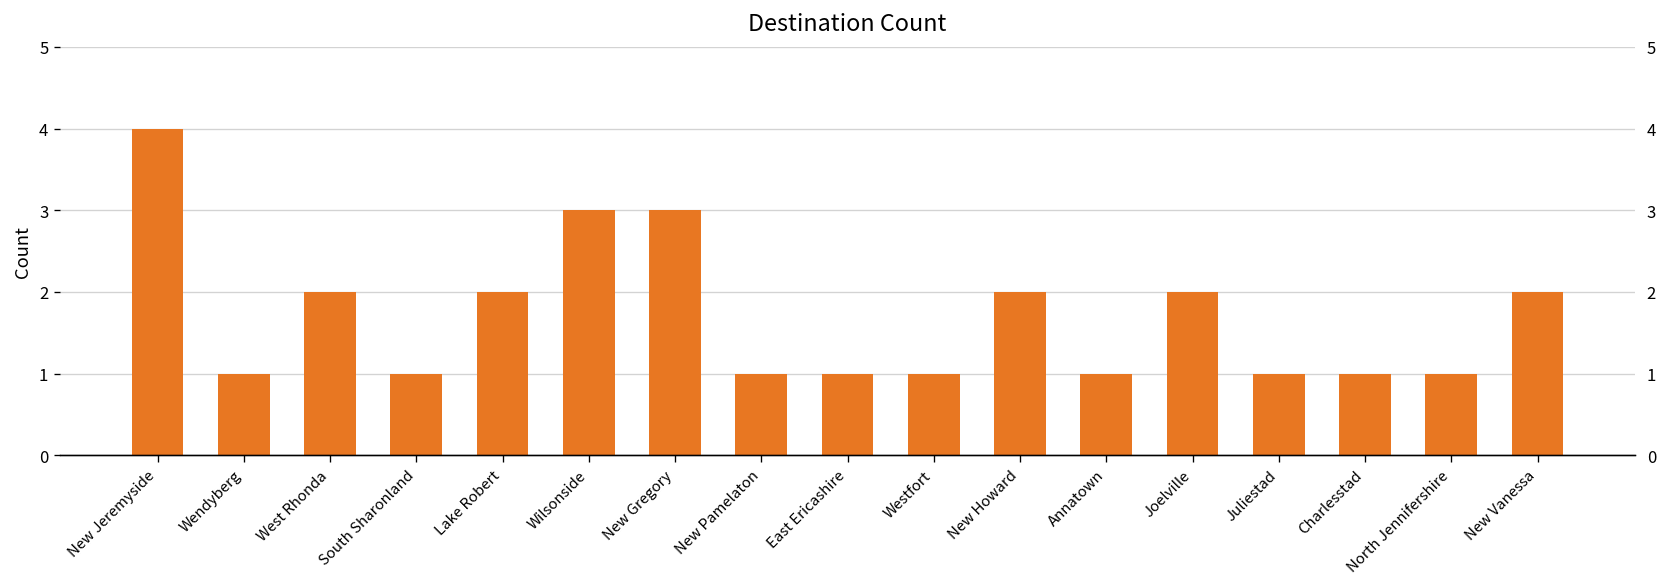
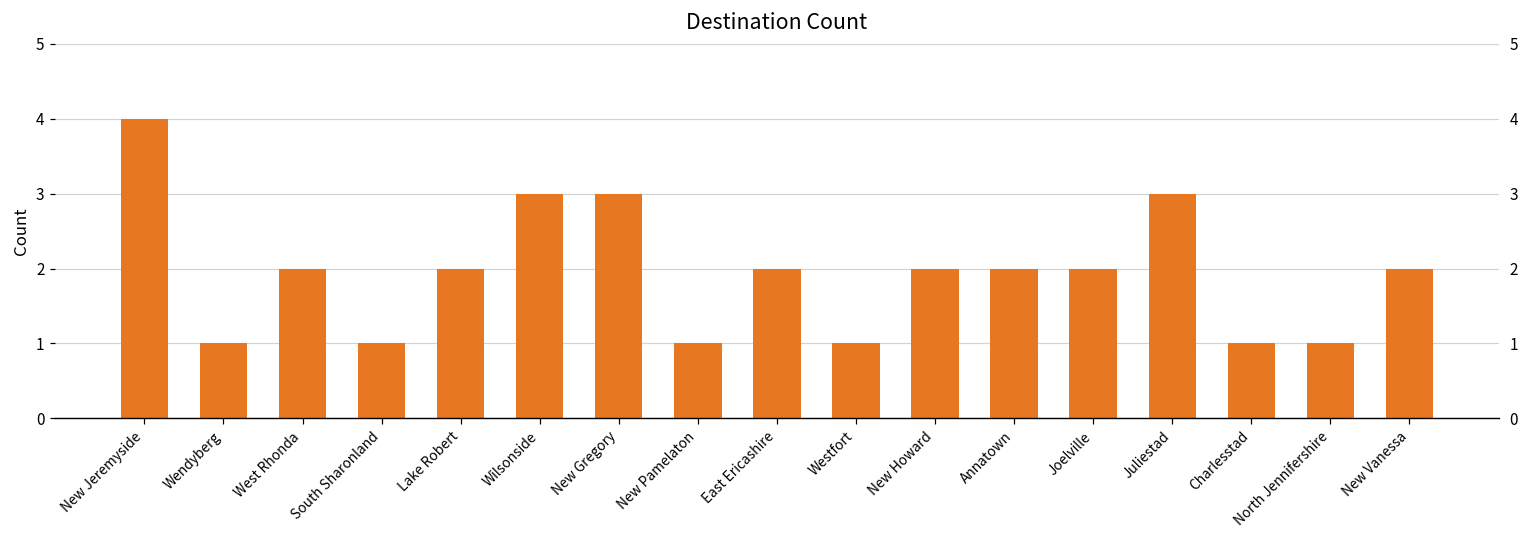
East Ericashire: 1 -> 2
Annatown: 1 -> 2
Juliestad: 1 -> 3
